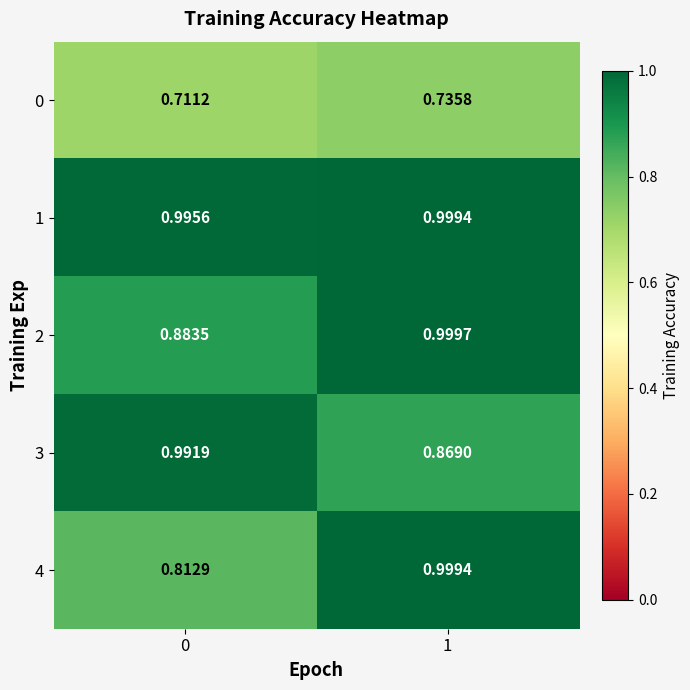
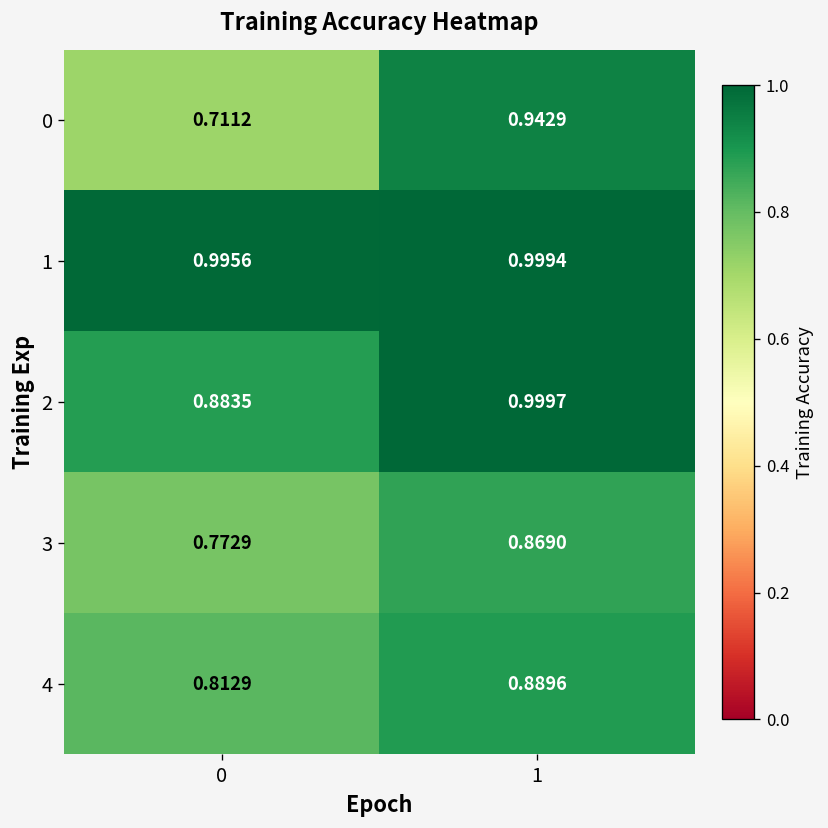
0, 1: 0.7358 -> 0.9429
3, 0: 0.9919 -> 0.7729
4, 1: 0.9994 -> 0.8896
